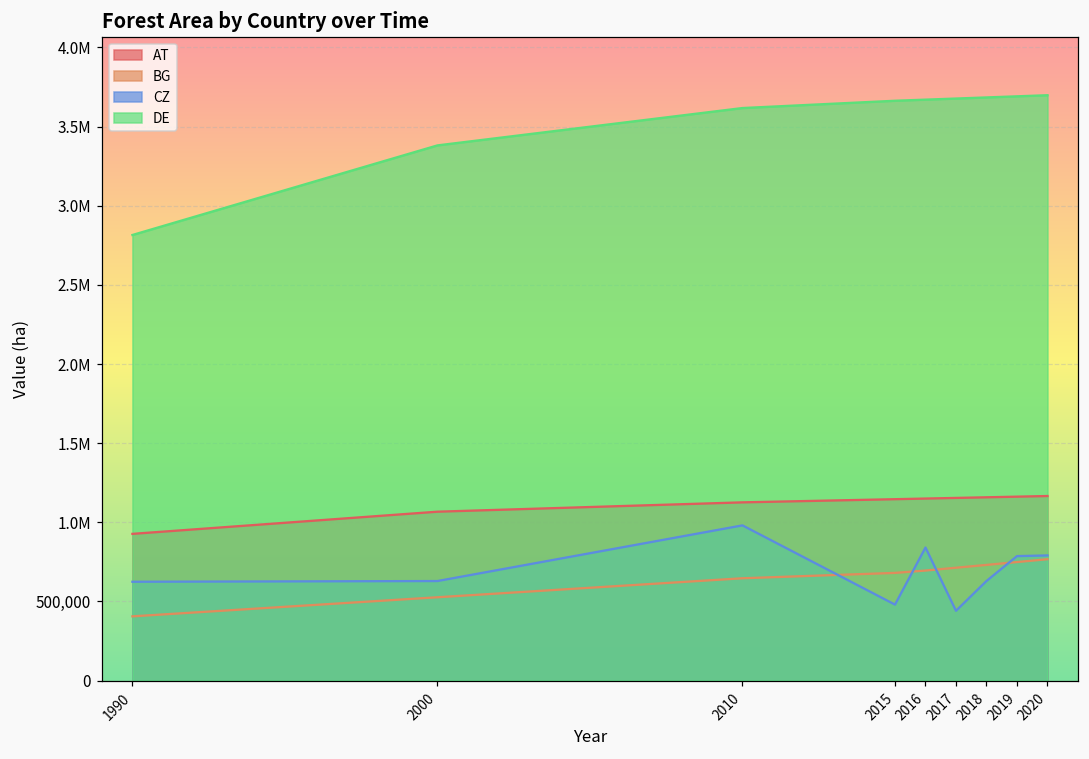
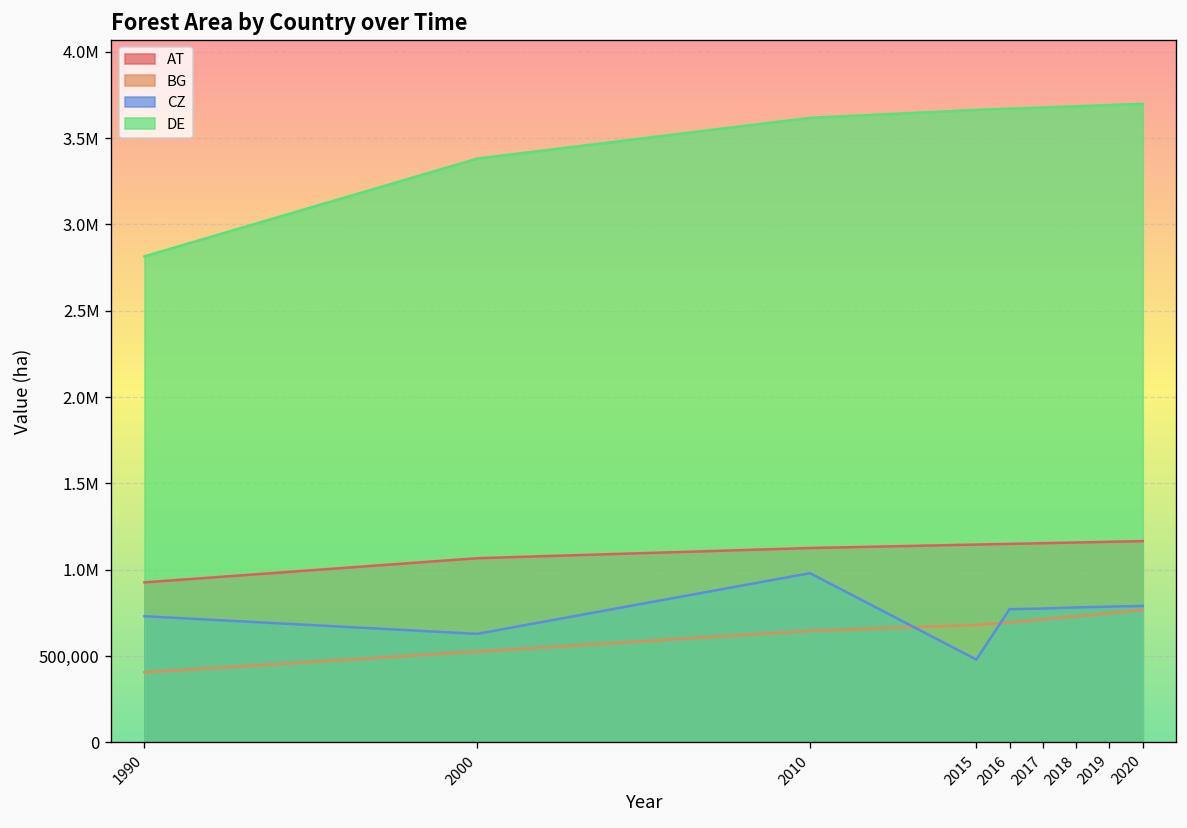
CZ, 1990: 620,000 -> 730,000
CZ, 2016: 840,000 -> 770,000
CZ, 2017: 440,000 -> 780,000
CZ, 2018: 630,000 -> 780,000
